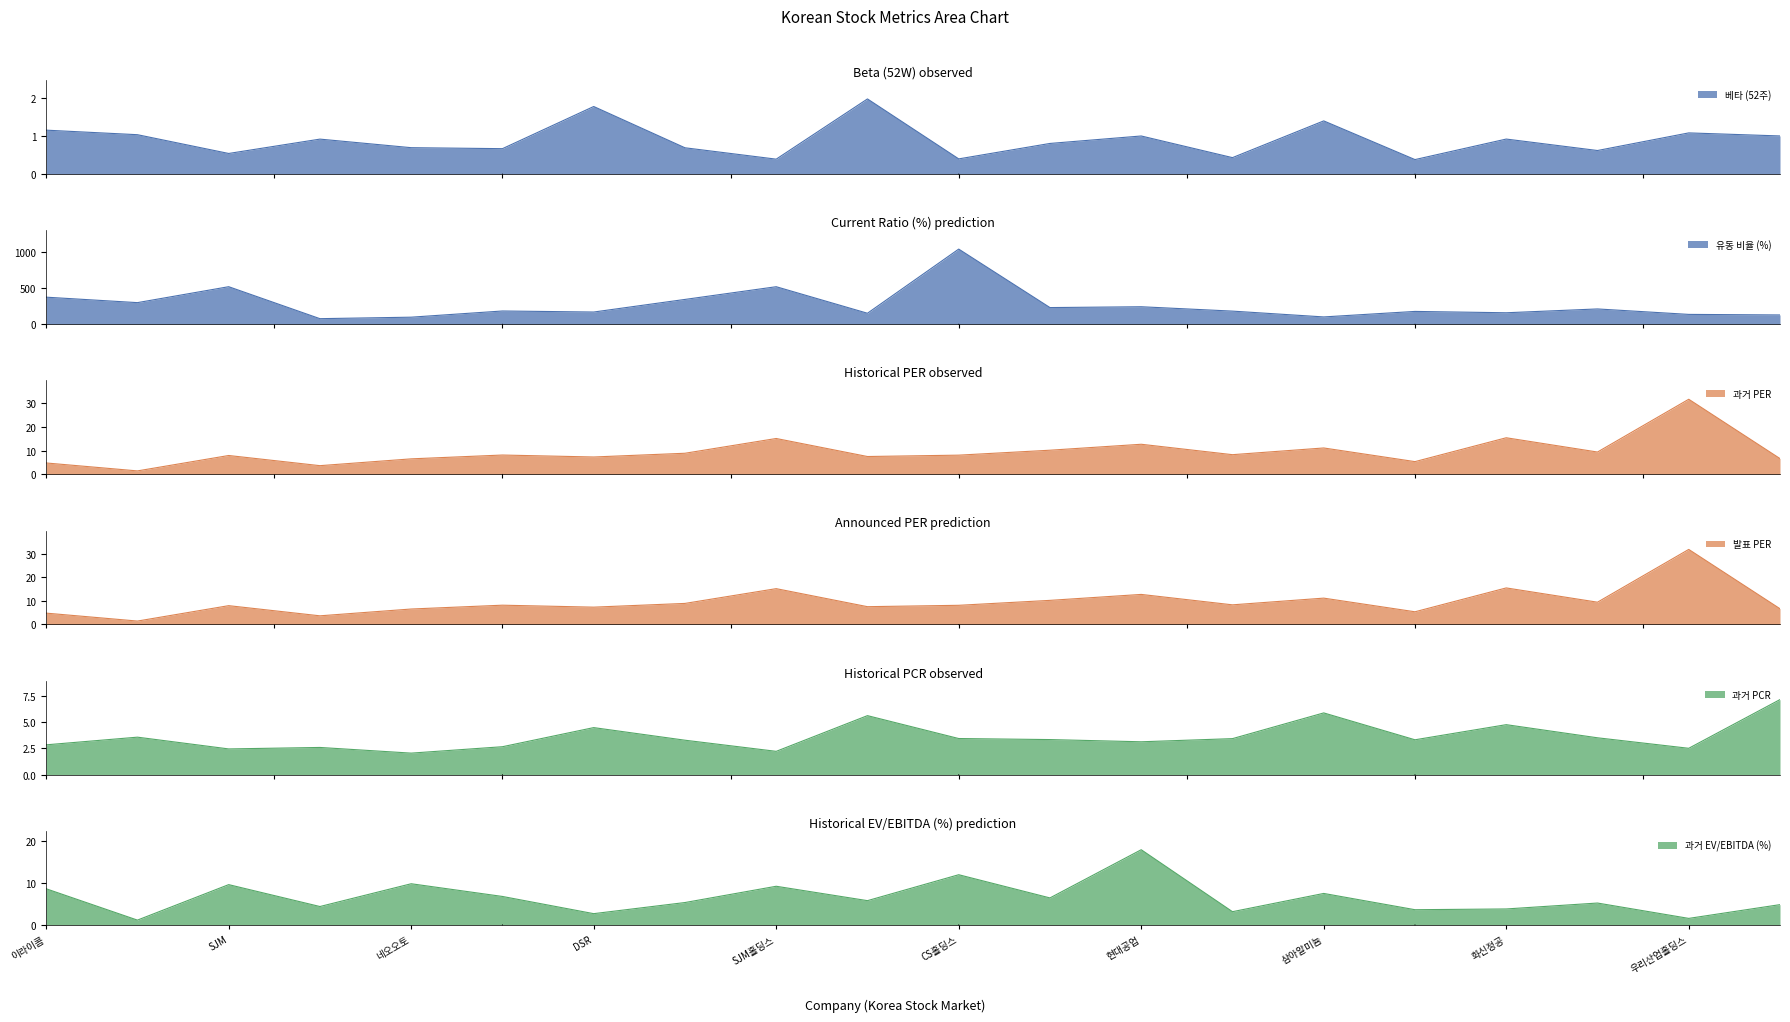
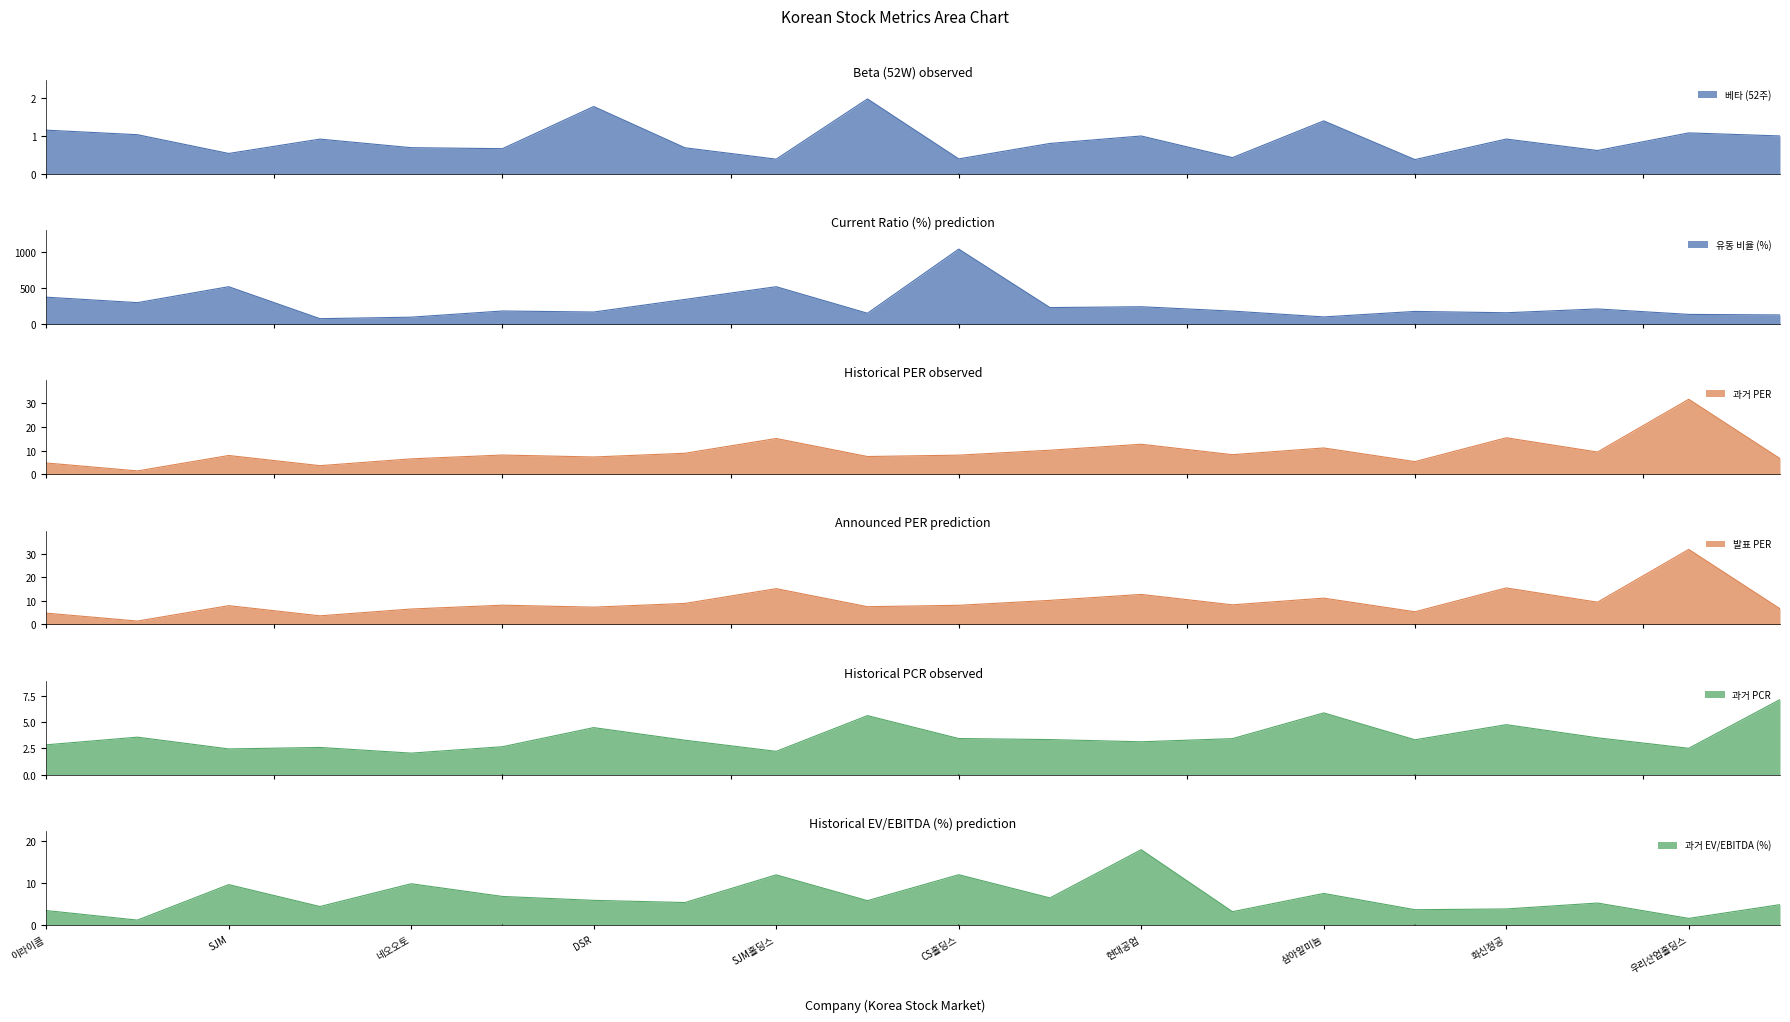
Historical EV/EBITDA (%) prediction, 이라이콤: 9 -> 3
Historical EV/EBITDA (%) prediction, DSR: 3 -> 6
Historical EV/EBITDA (%) prediction, SJM홀딩스: 9 -> 12
